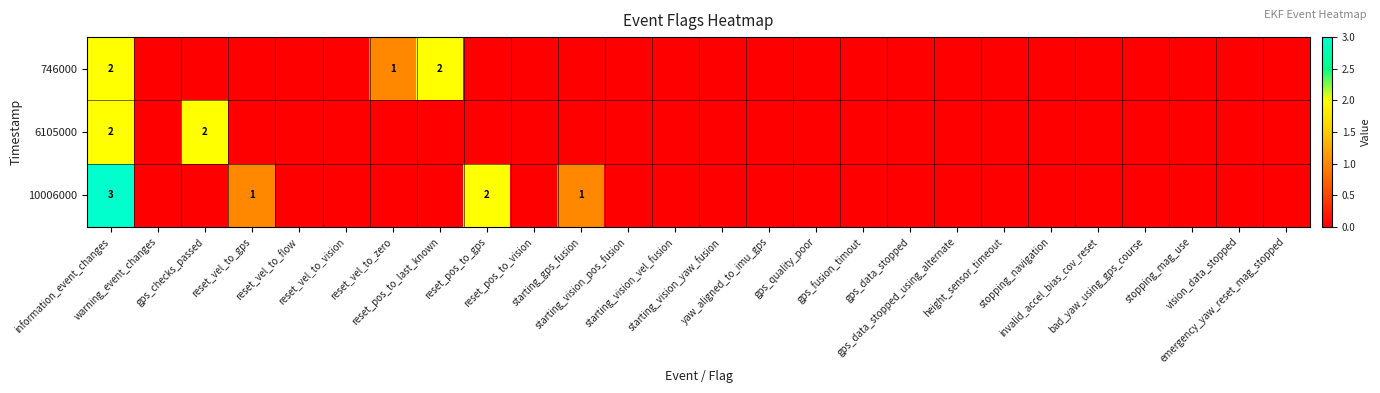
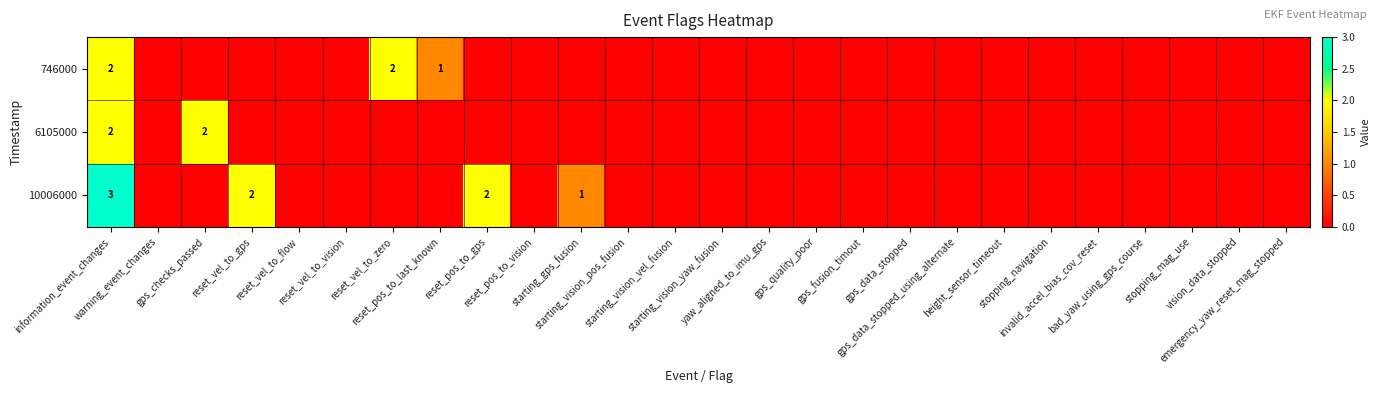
746000, reset_vel_to_zero: 1 -> 2
746000, reset_pos_to_last_known: 2 -> 1
10006000, reset_vel_to_gps: 1 -> 2
